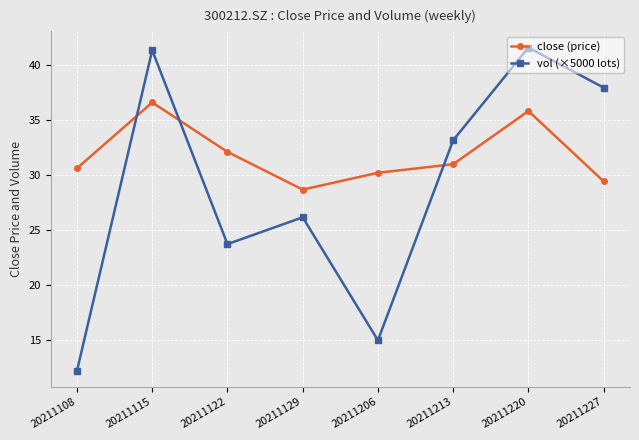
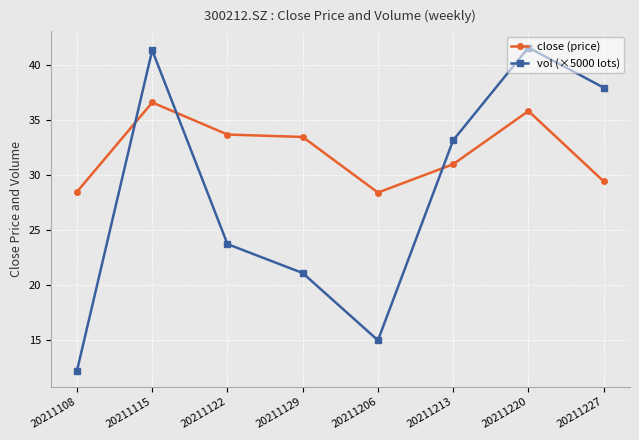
close (price), 20211108: 30.6 -> 28.5
close (price), 20211122: 32.1 -> 33.7
close (price), 20211129: 28.7 -> 33.5
vol (×5000 lots), 20211129: 26.1 -> 21.1
close (price), 20211206: 30.2 -> 28.4
